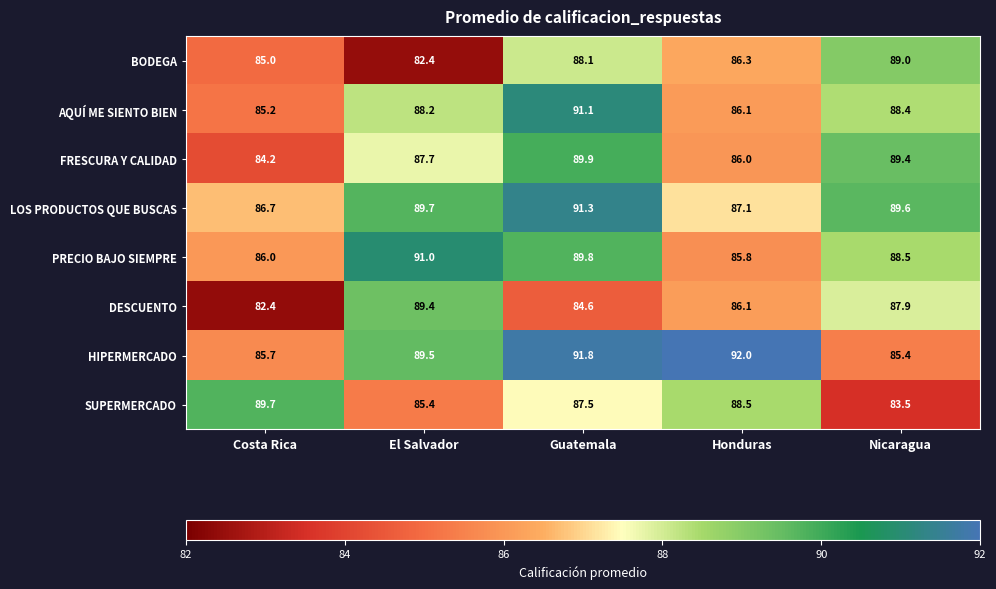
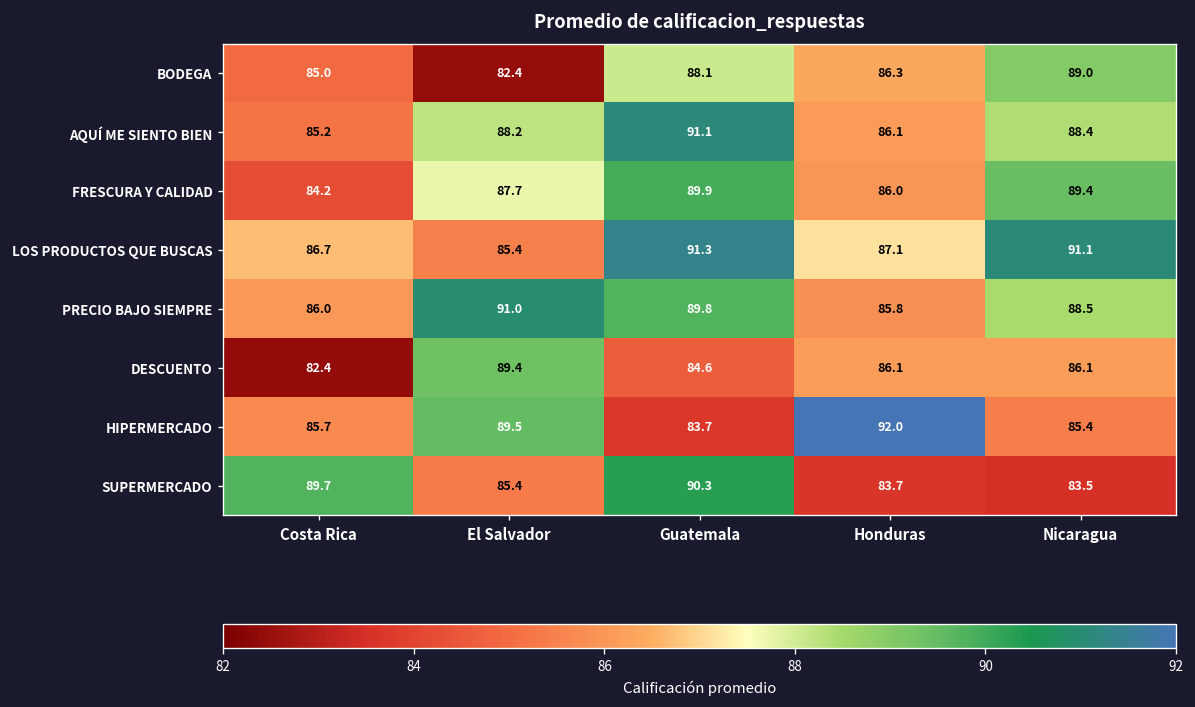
LOS PRODUCTOS QUE BUSCAS, El Salvador: 89.7 -> 85.4
LOS PRODUCTOS QUE BUSCAS, Nicaragua: 89.6 -> 91.1
DESCUENTO, Nicaragua: 87.9 -> 86.1
HIPERMERCADO, Guatemala: 91.8 -> 83.7
SUPERMERCADO, Guatemala: 87.5 -> 90.3
SUPERMERCADO, Honduras: 88.5 -> 83.7
